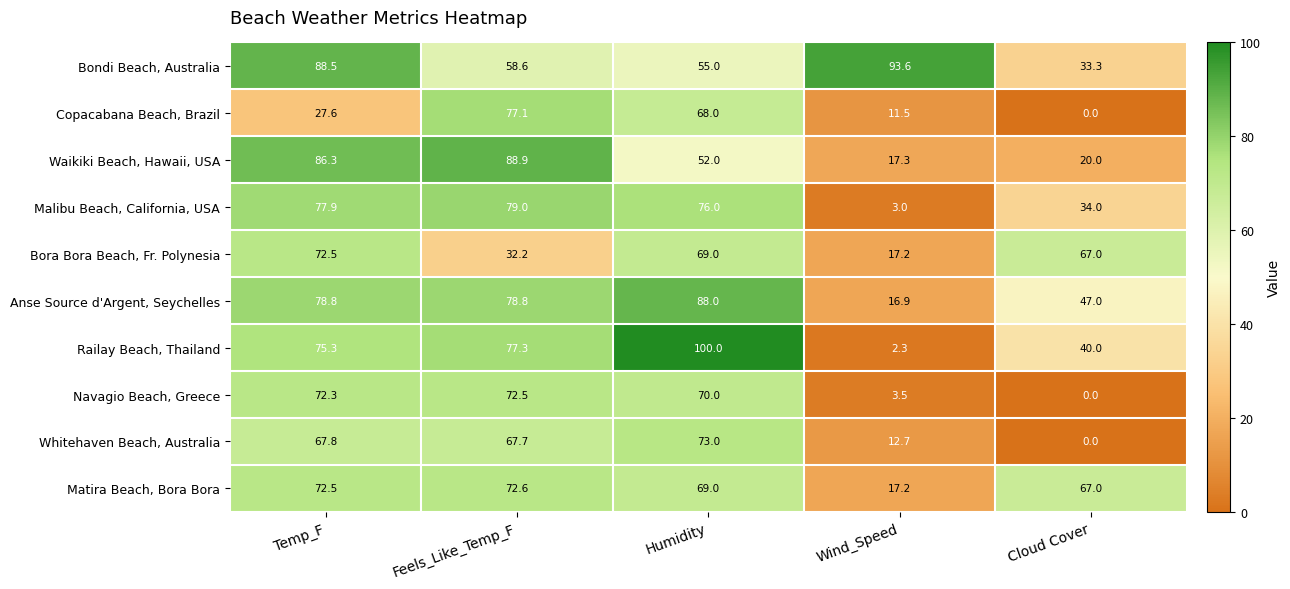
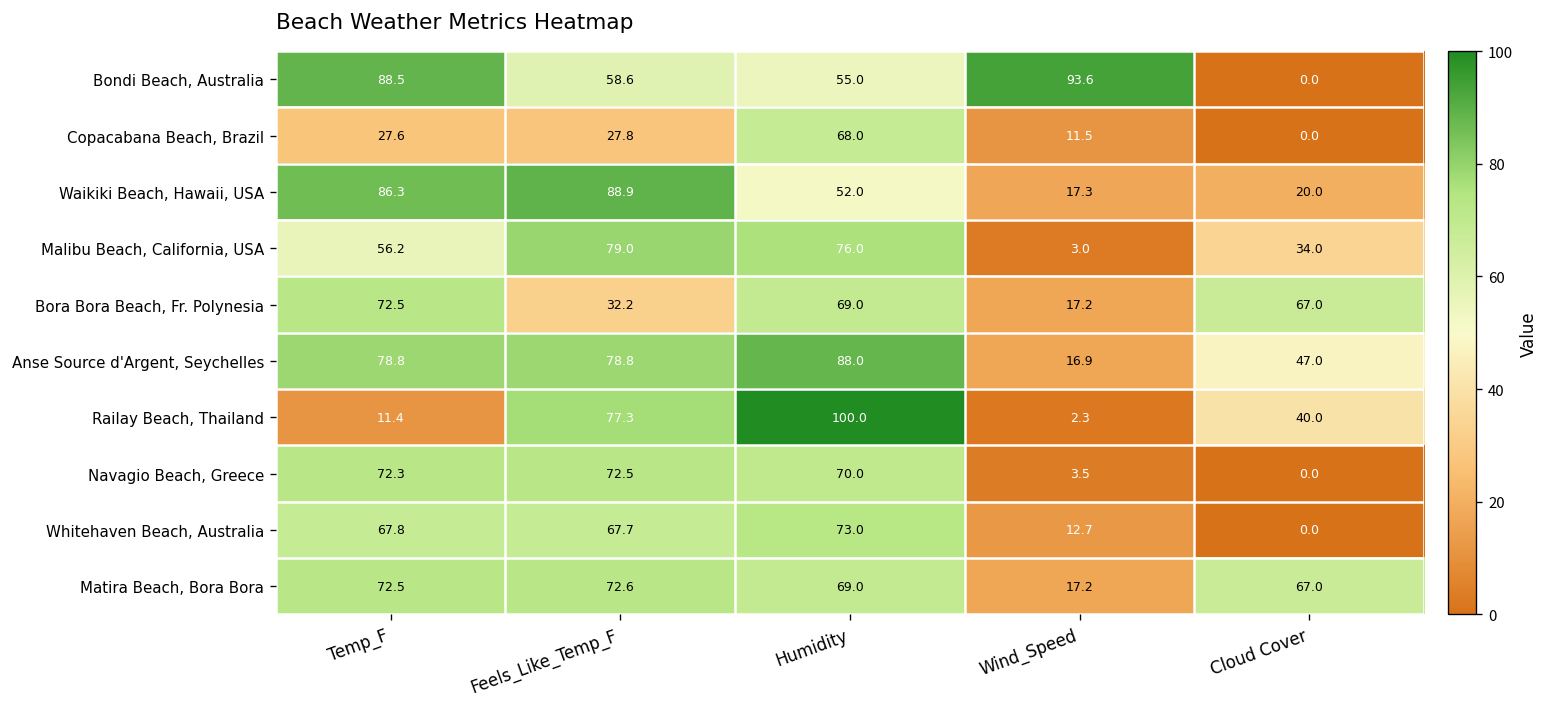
Bondi Beach, Australia, Cloud Cover: 33.3 -> 0.0
Copacabana Beach, Brazil, Feels_Like_Temp_F: 77.1 -> 27.8
Malibu Beach, California, USA, Temp_F: 77.9 -> 56.2
Railay Beach, Thailand, Temp_F: 75.3 -> 11.4
